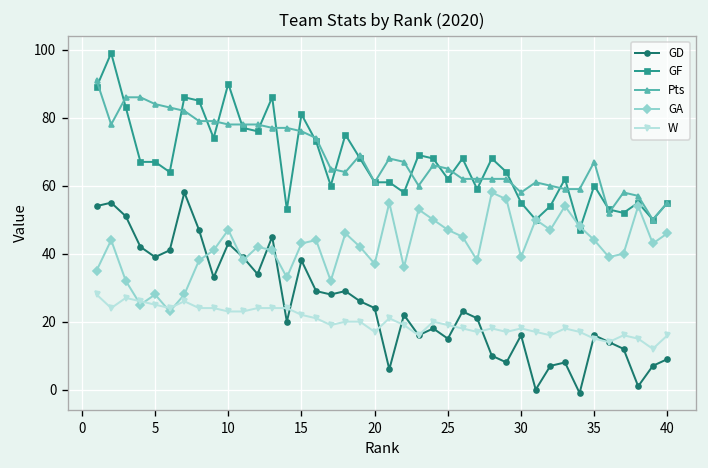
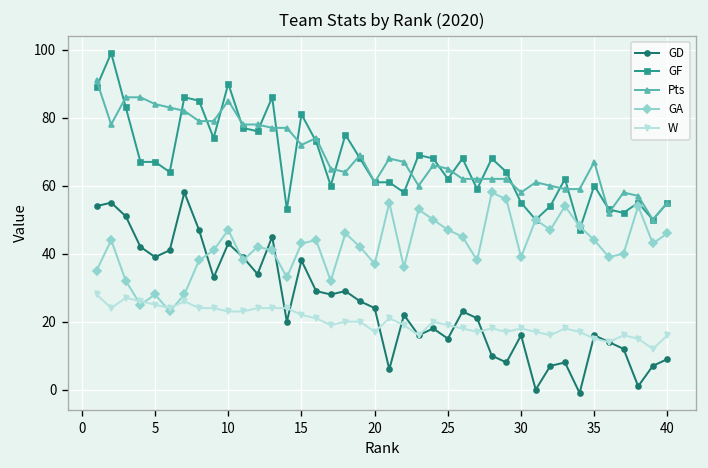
Pts, 10: 78 -> 85
Pts, 15: 76 -> 72
